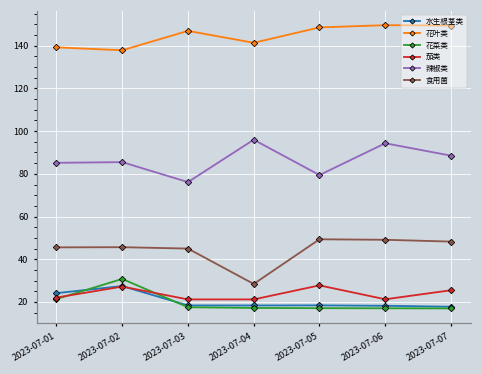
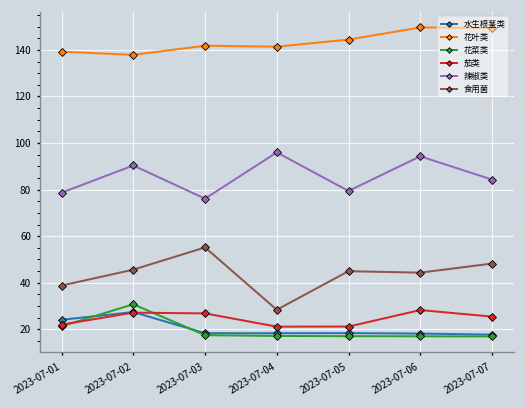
辣椒类, 2023-07-01: 85 -> 79
食用菌, 2023-07-01: 46 -> 39
辣椒类, 2023-07-02: 85 -> 90
花叶类, 2023-07-03: 147 -> 142
茄类, 2023-07-03: 21 -> 27
食用菌, 2023-07-03: 45 -> 55
花叶类, 2023-07-05: 149 -> 144
茄类, 2023-07-05: 28 -> 21
食用菌, 2023-07-05: 49 -> 45
茄类, 2023-07-06: 21 -> 28
食用菌, 2023-07-06: 49 -> 44
辣椒类, 2023-07-07: 89 -> 84
